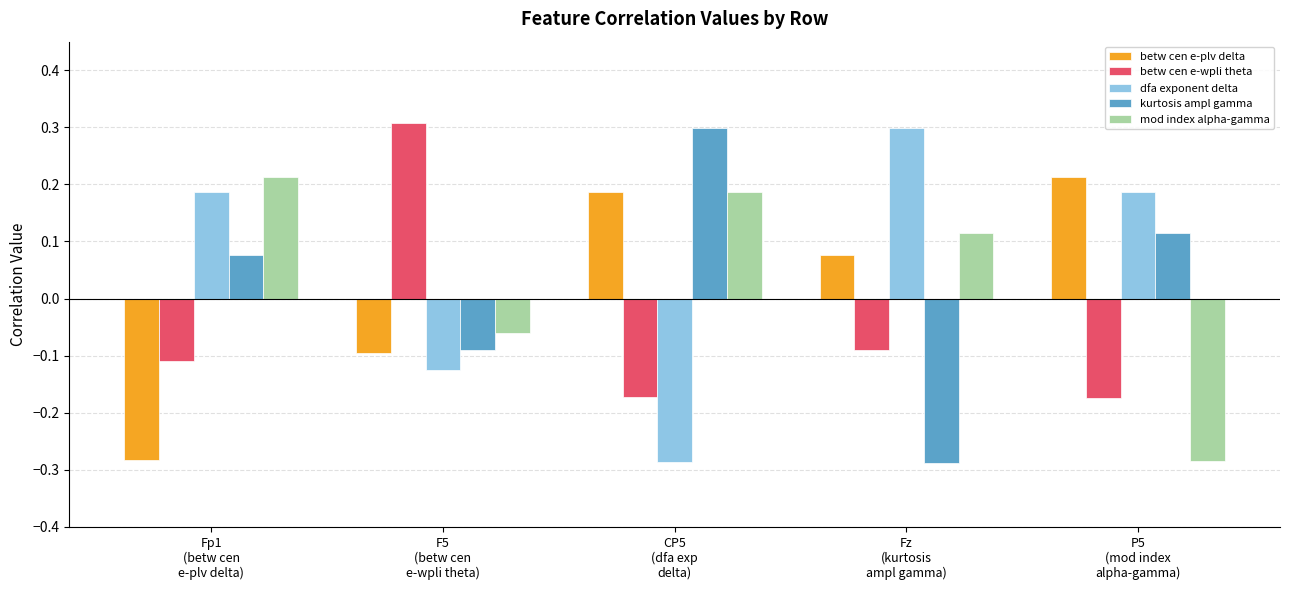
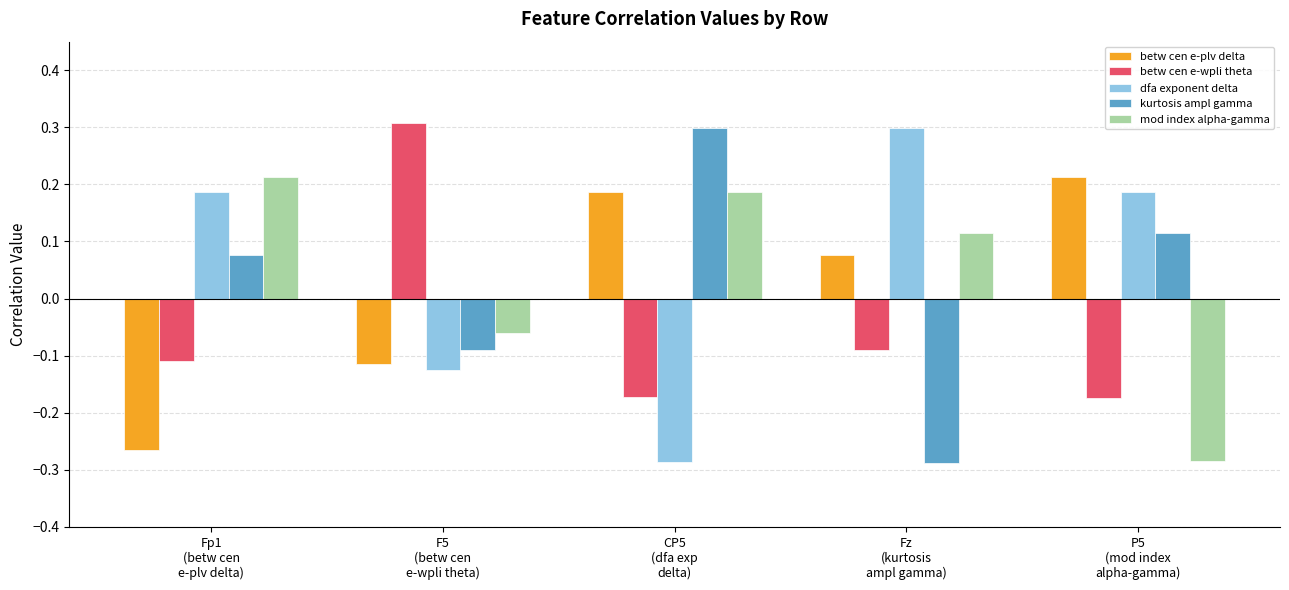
betw cen e-plv delta, Fp1 (betw cen e-plv delta): -0.28 -> -0.27
betw cen e-plv delta, F5 (betw cen e-wpli theta): -0.10 -> -0.11
